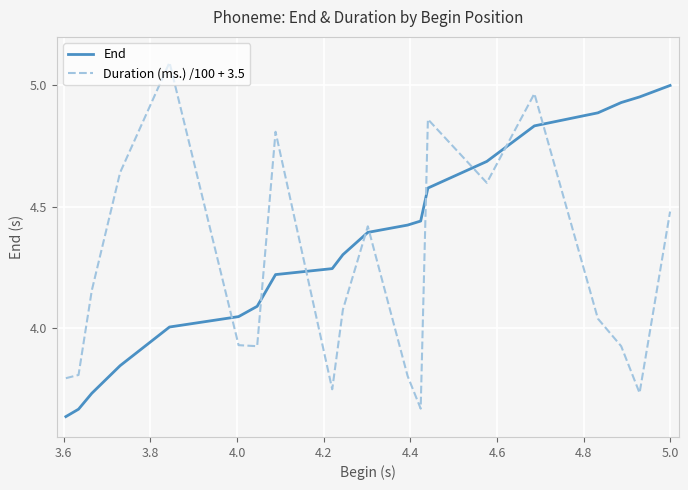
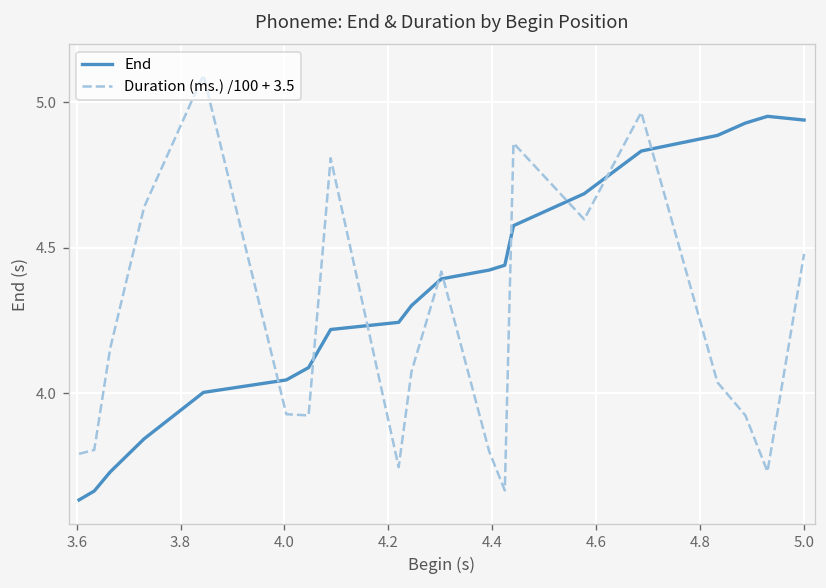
End, 5.0: 5.00 -> 4.94
